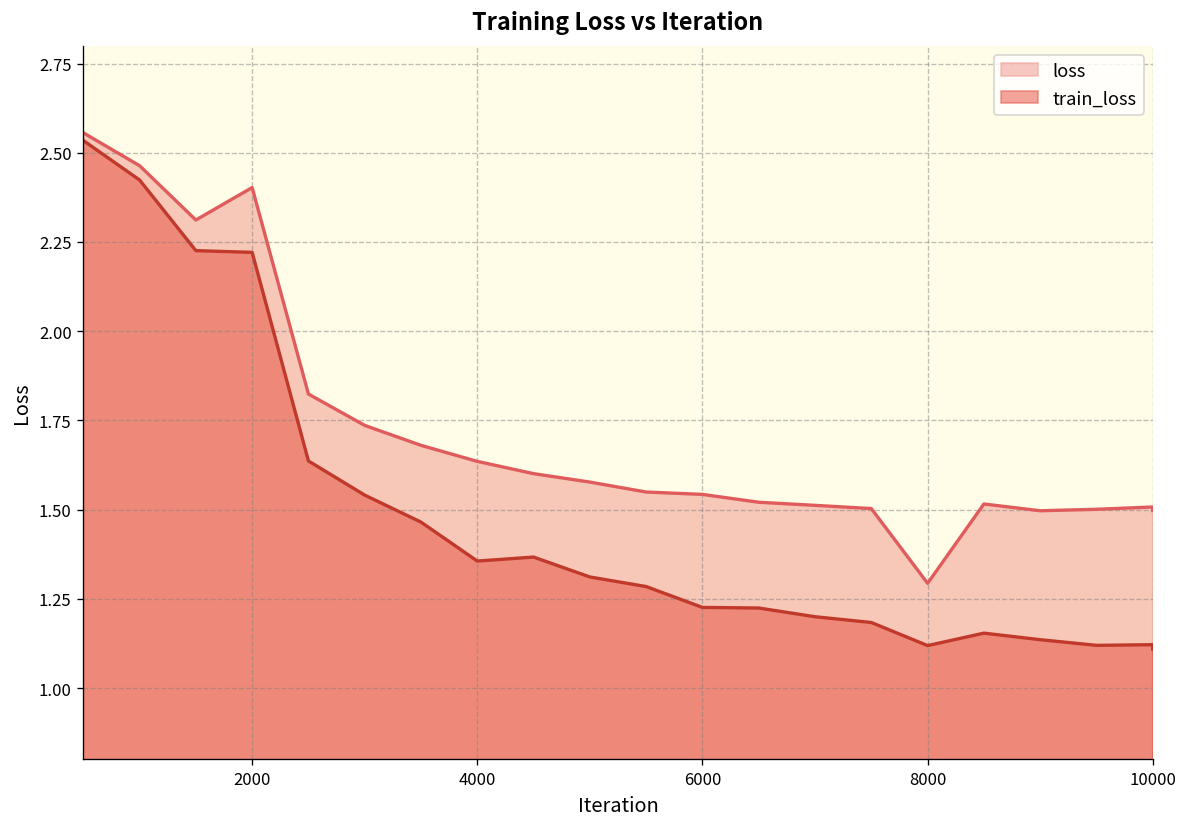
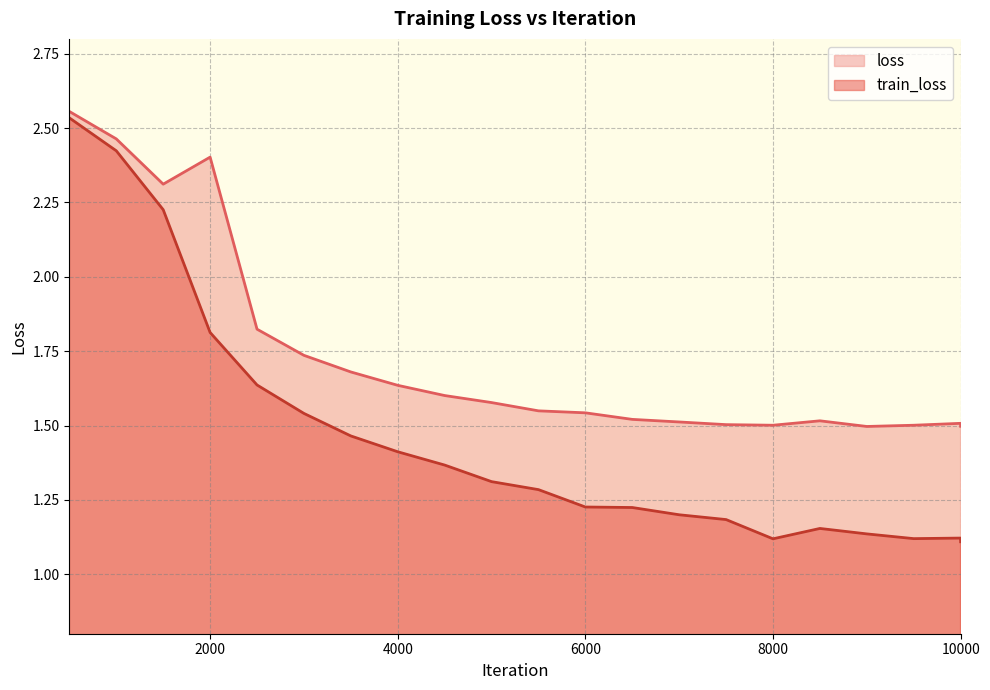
train_loss, 2000: 2.22 -> 1.81
train_loss, 4000: 1.36 -> 1.41
loss, 8000: 1.29 -> 1.50
